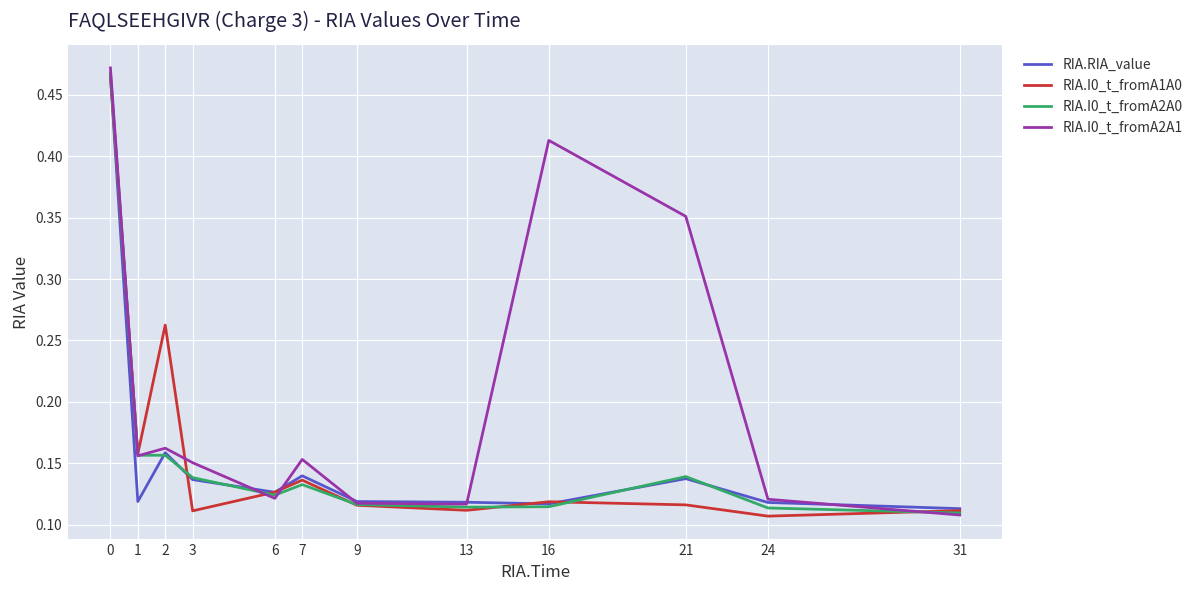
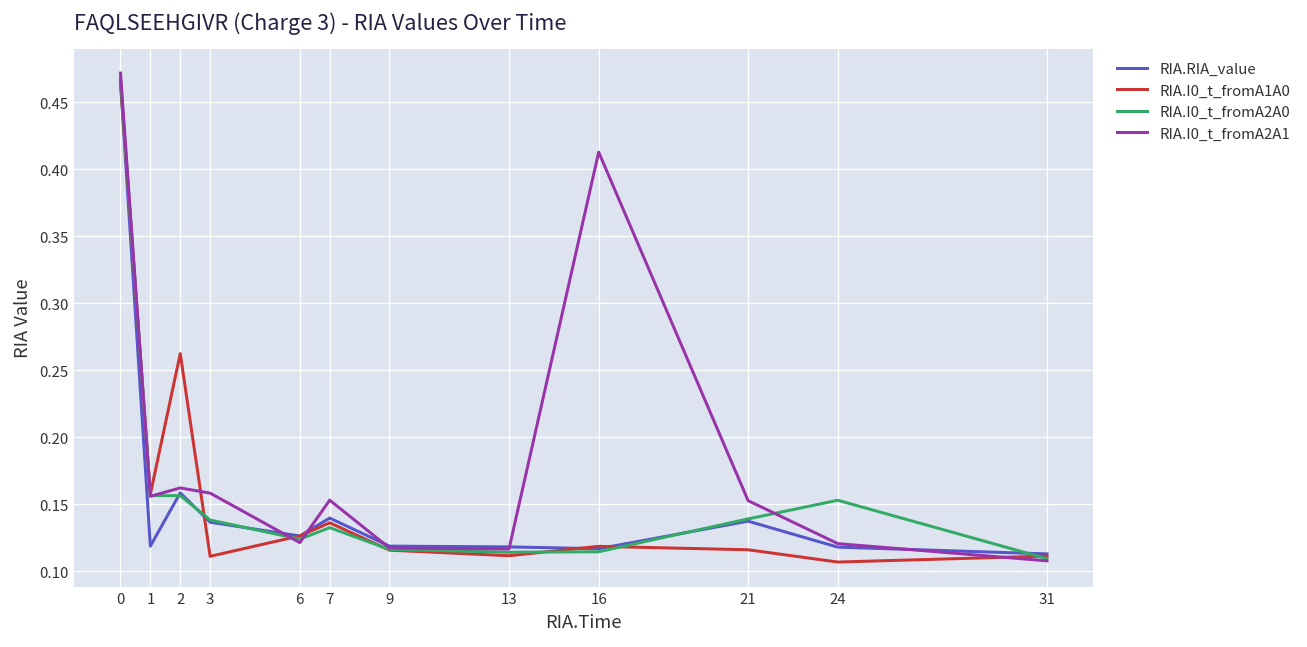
RIA.I0_t_fromA2A1, 3: 0.151 -> 0.158
RIA.I0_t_fromA2A1, 21: 0.351 -> 0.153
RIA.I0_t_fromA2A0, 24: 0.114 -> 0.153
